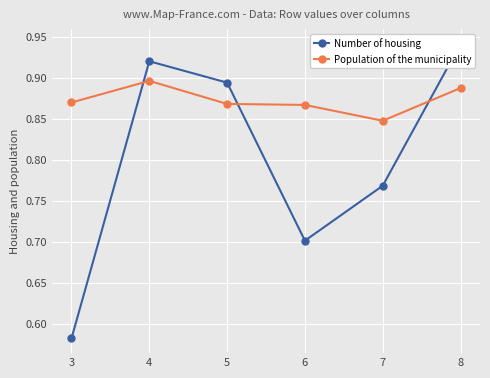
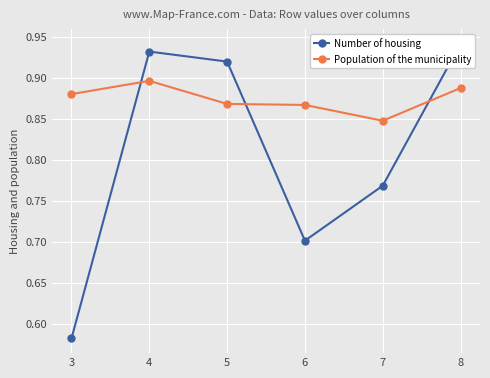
Population of the municipality, 3: 0.87 -> 0.88
Number of housing, 4: 0.92 -> 0.93
Number of housing, 5: 0.89 -> 0.92
